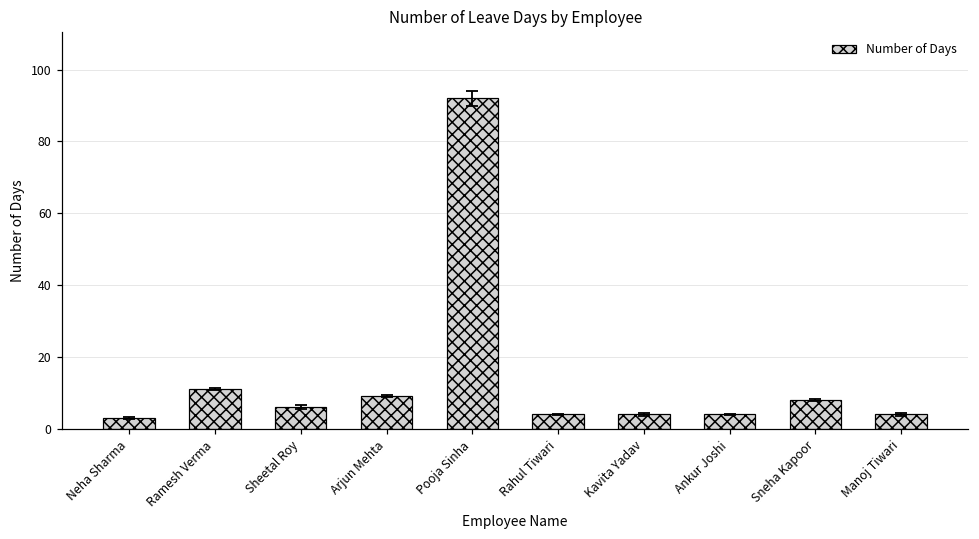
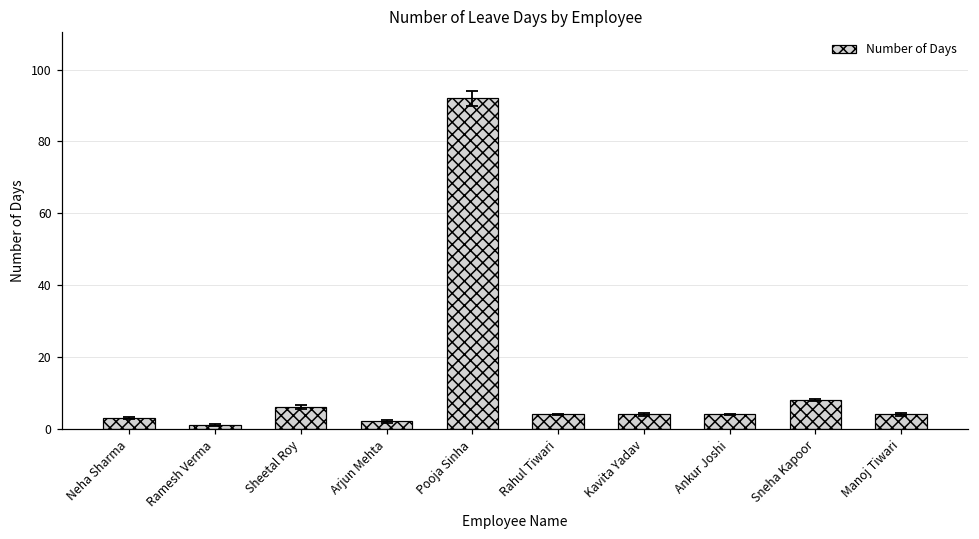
Number of Days, Ramesh Verma: 11 -> 1
Number of Days, Arjun Mehta: 9 -> 2
